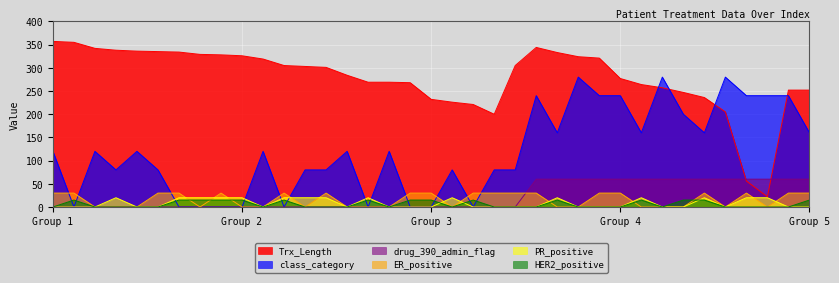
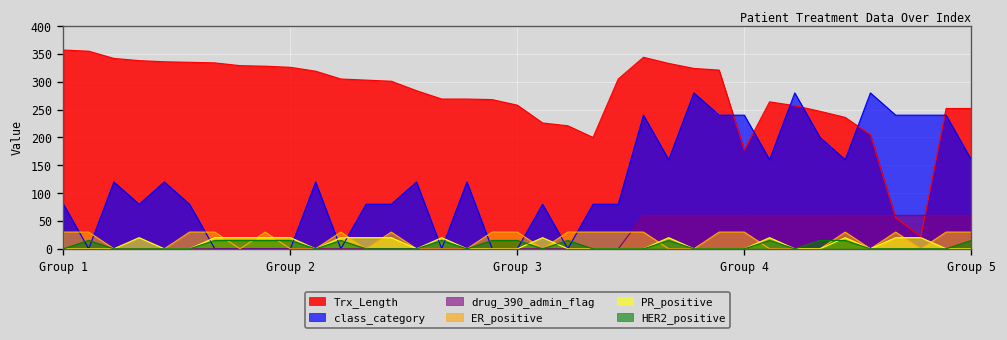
class_category, Group 1: 120 -> 80
Trx_Length, Group 3: 230 -> 260
Trx_Length, Group 4: 280 -> 180
